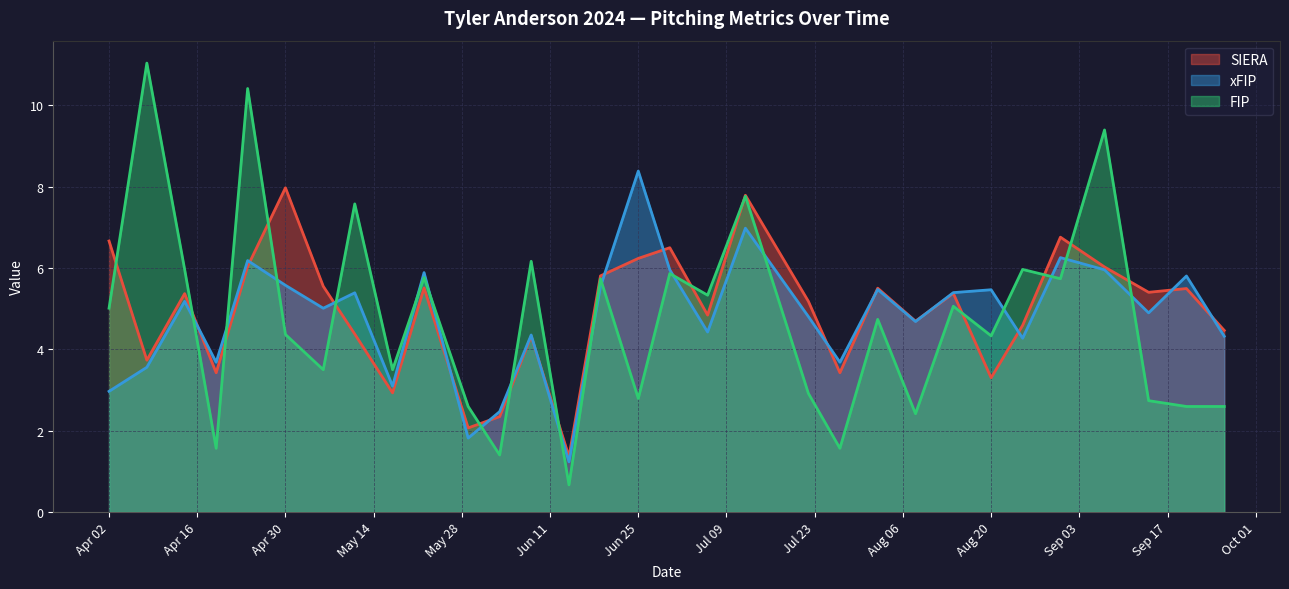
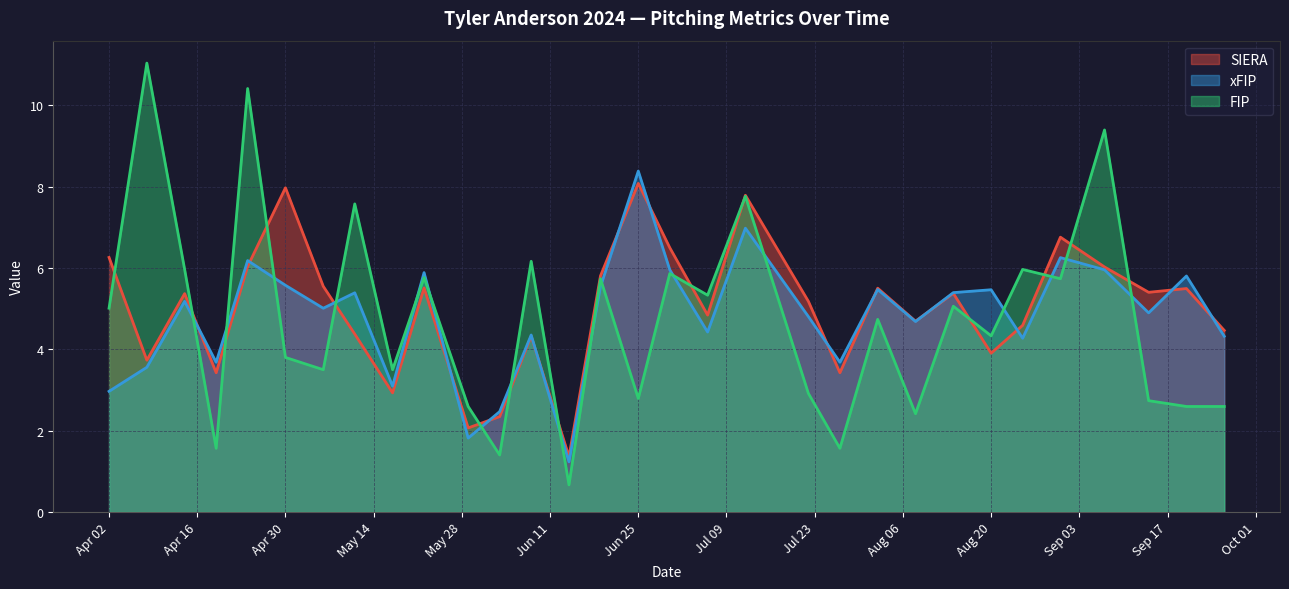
SIERA, Apr 02: 6.7 -> 6.3
FIP, Apr 30: 4.4 -> 3.8
SIERA, Jun 25: 6.2 -> 8.1
SIERA, Aug 20: 3.3 -> 3.9
